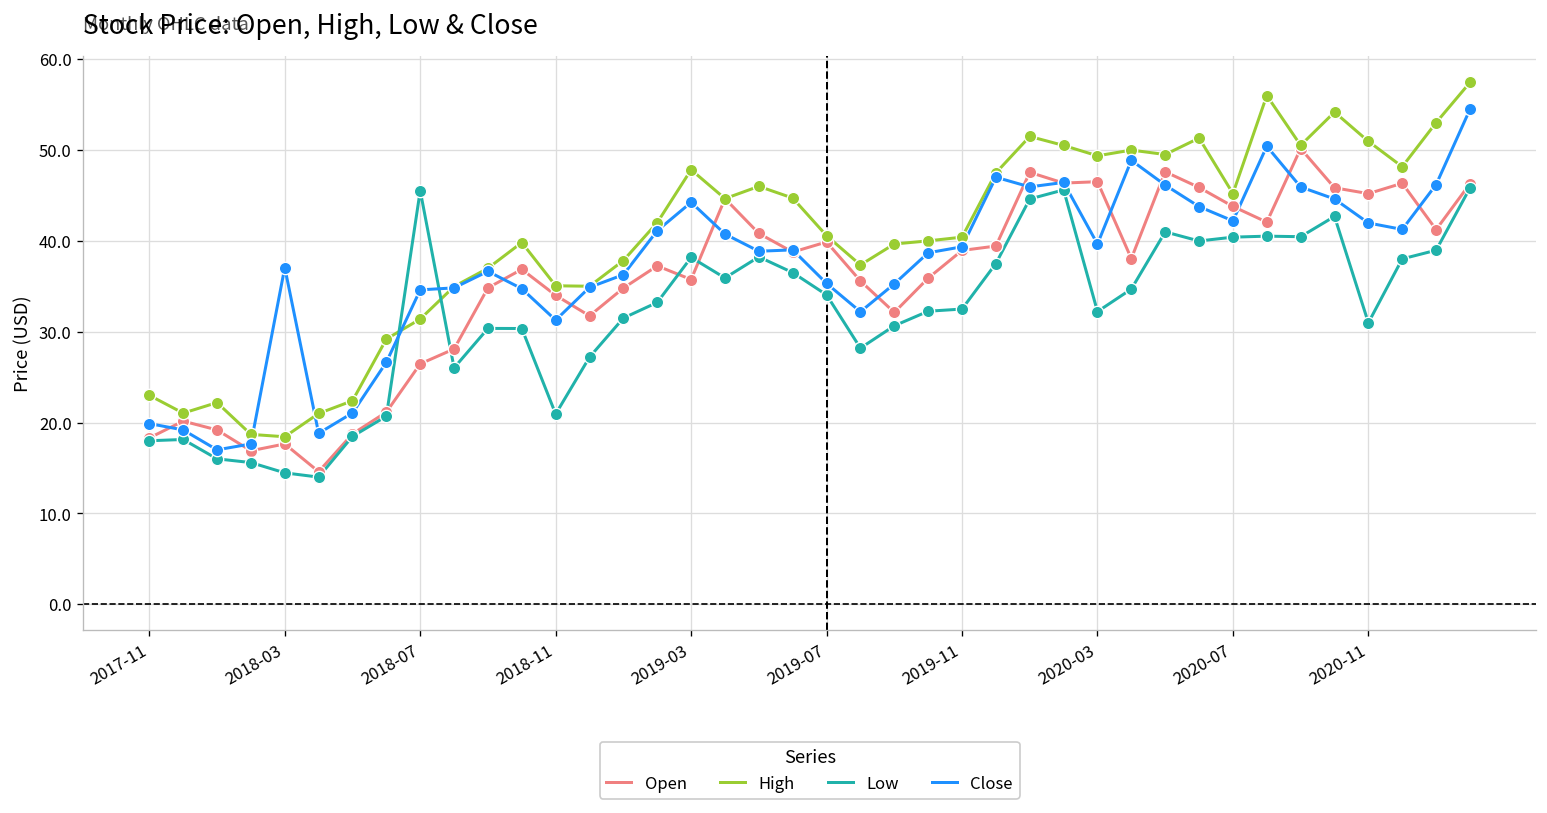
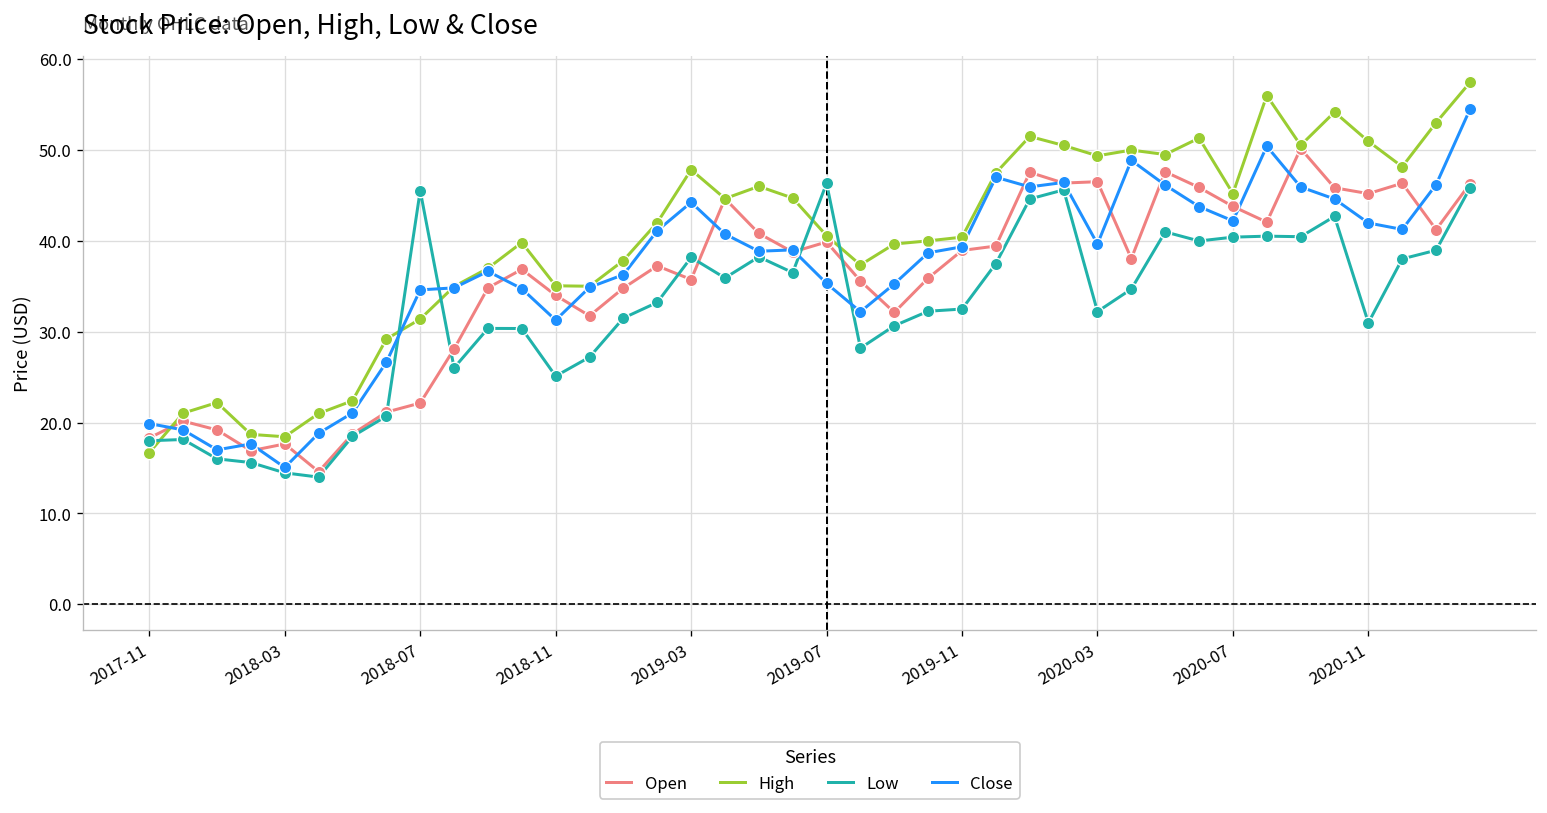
High, 2017-11: 23 -> 17
Close, 2018-03: 37 -> 15
Open, 2018-07: 26 -> 22
Low, 2018-11: 21 -> 25
Low, 2019-07: 34 -> 46
